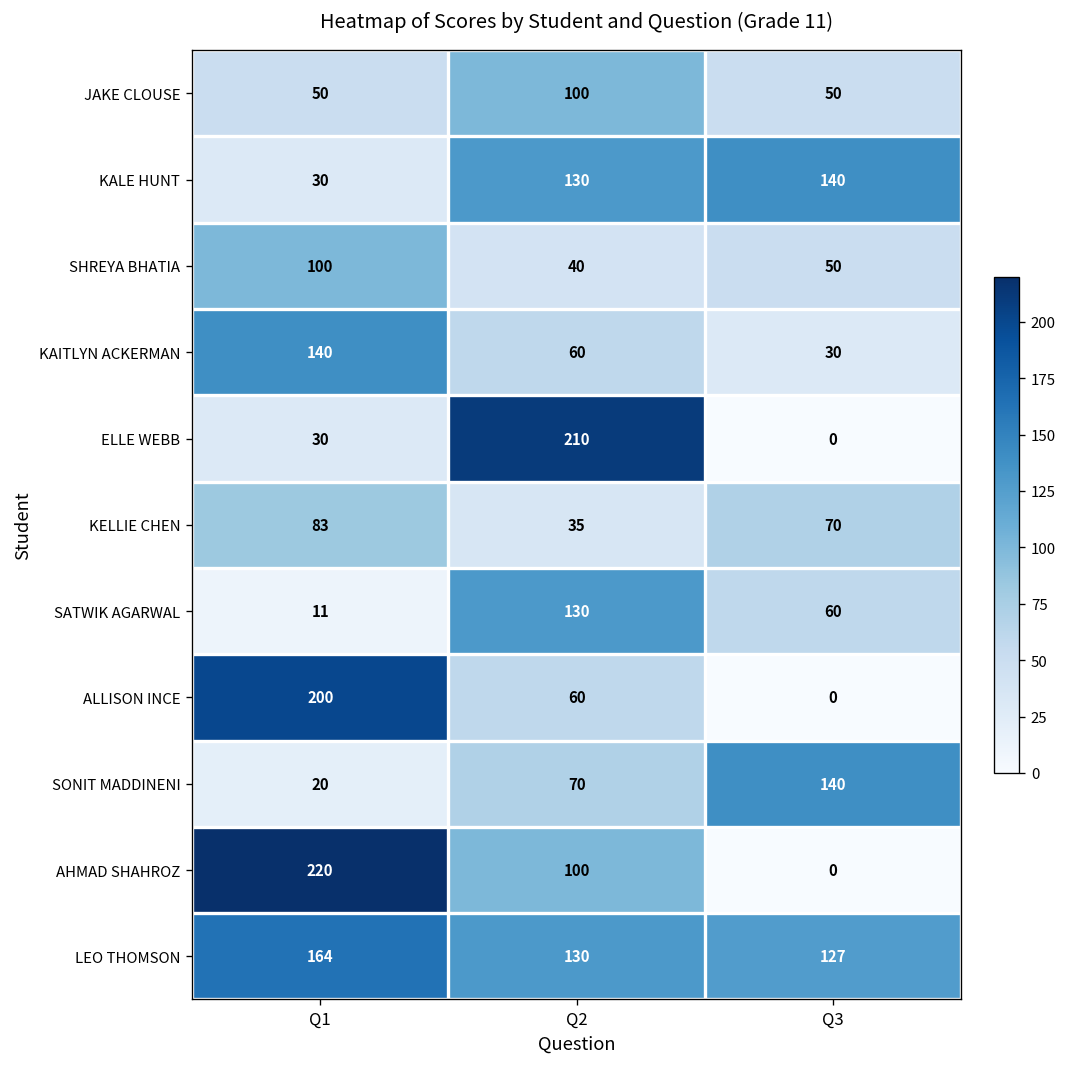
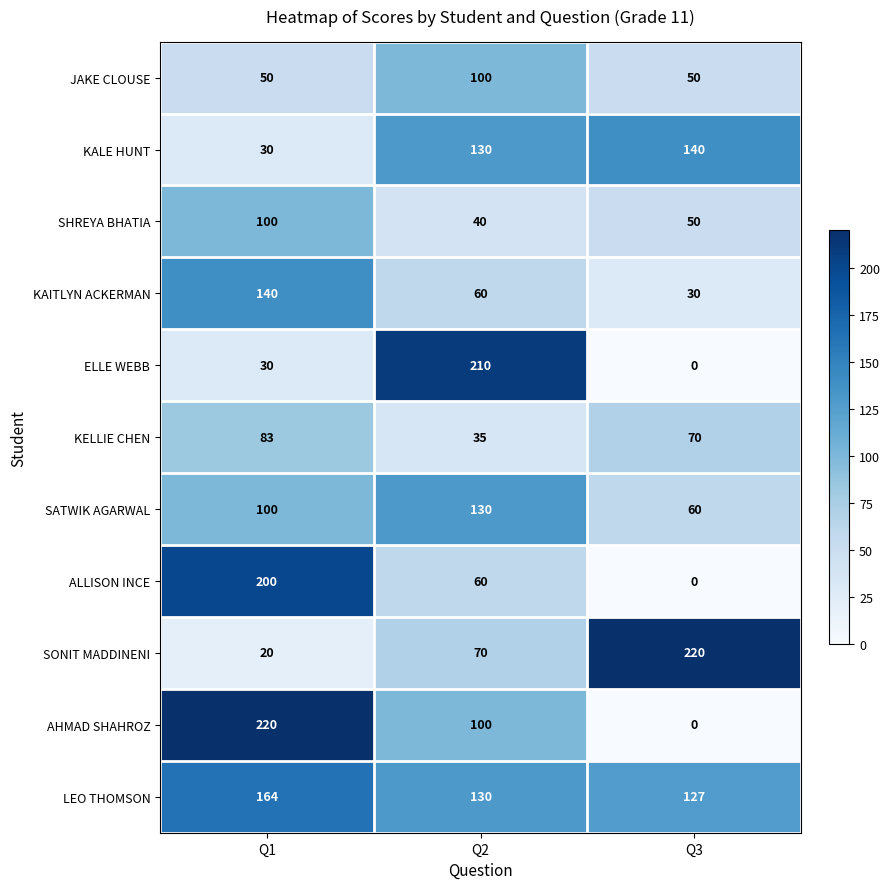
SATWIK AGARWAL, Q1: 11 -> 100
SONIT MADDINENI, Q3: 140 -> 220
